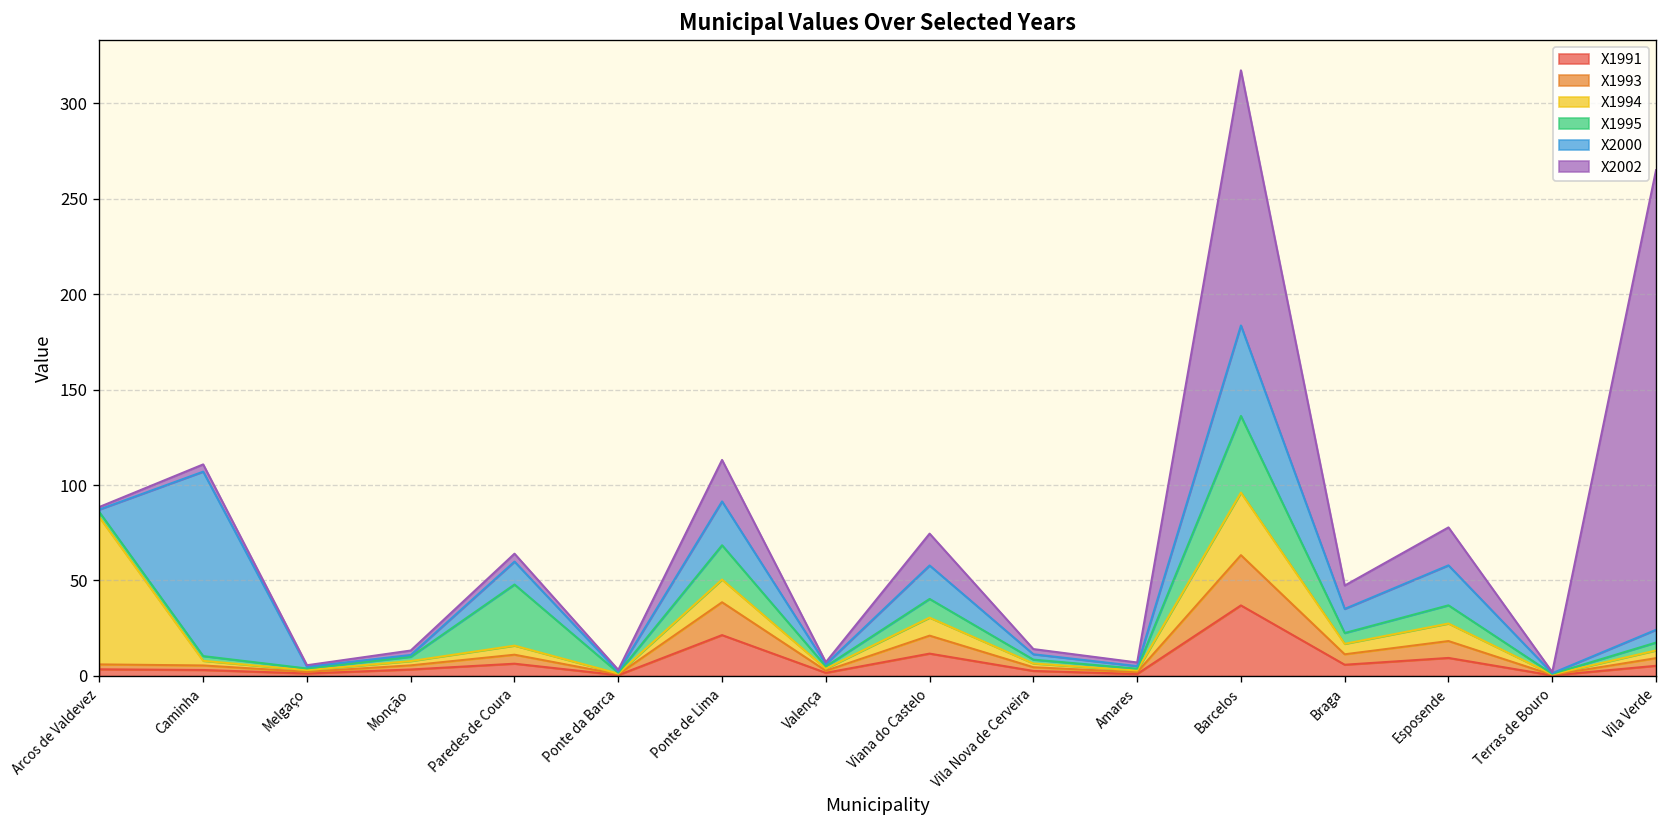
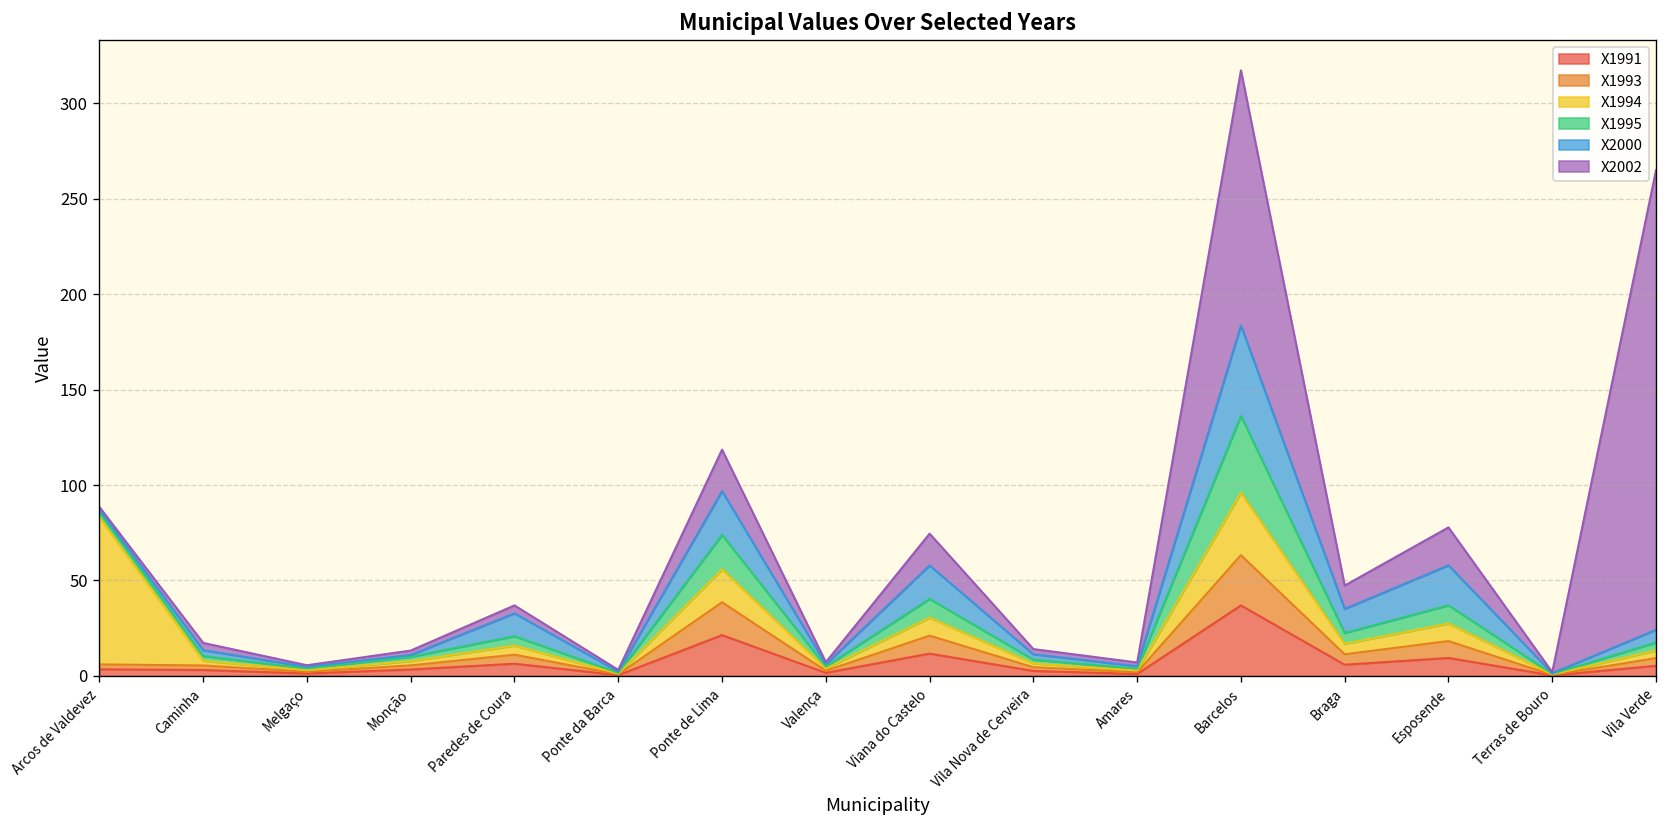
X2000, Caminha: 97 -> 3
X1995, Paredes de Coura: 32 -> 5
X1994, Ponte de Lima: 12 -> 17
